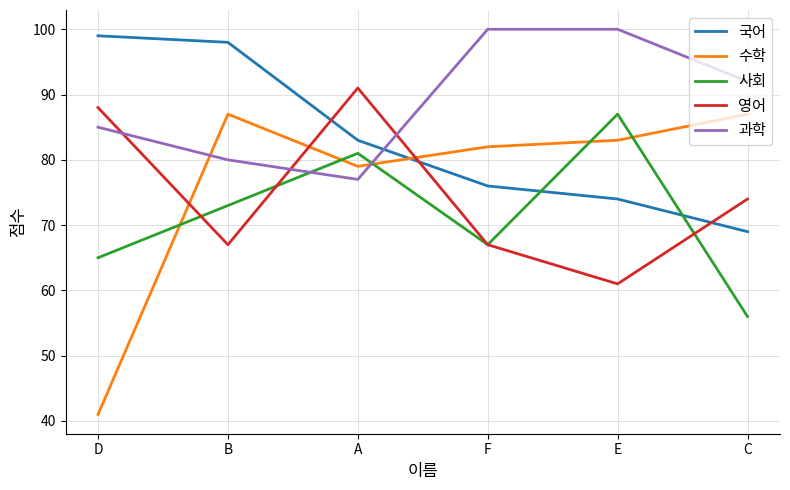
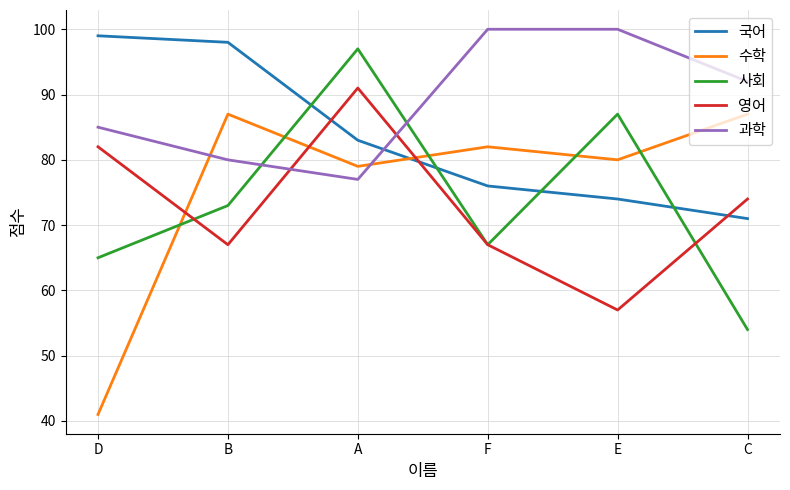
영어, D: 88 -> 82
사회, A: 81 -> 97
수학, E: 83 -> 80
영어, E: 61 -> 57
국어, C: 69 -> 71
사회, C: 56 -> 54
